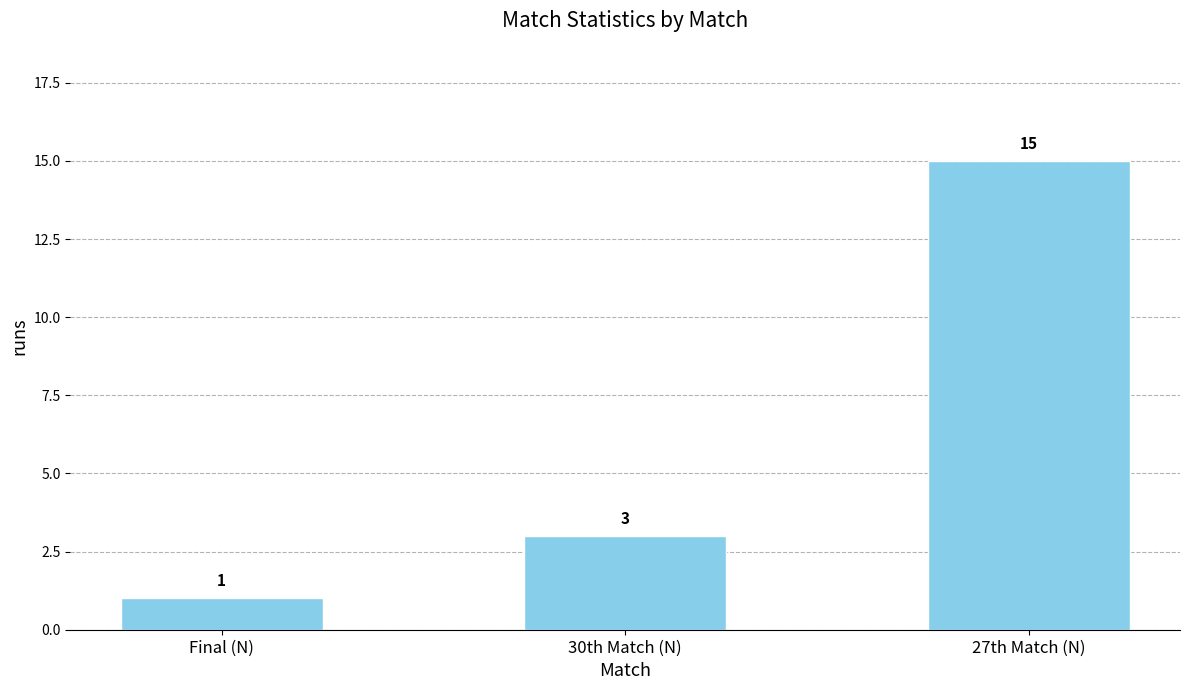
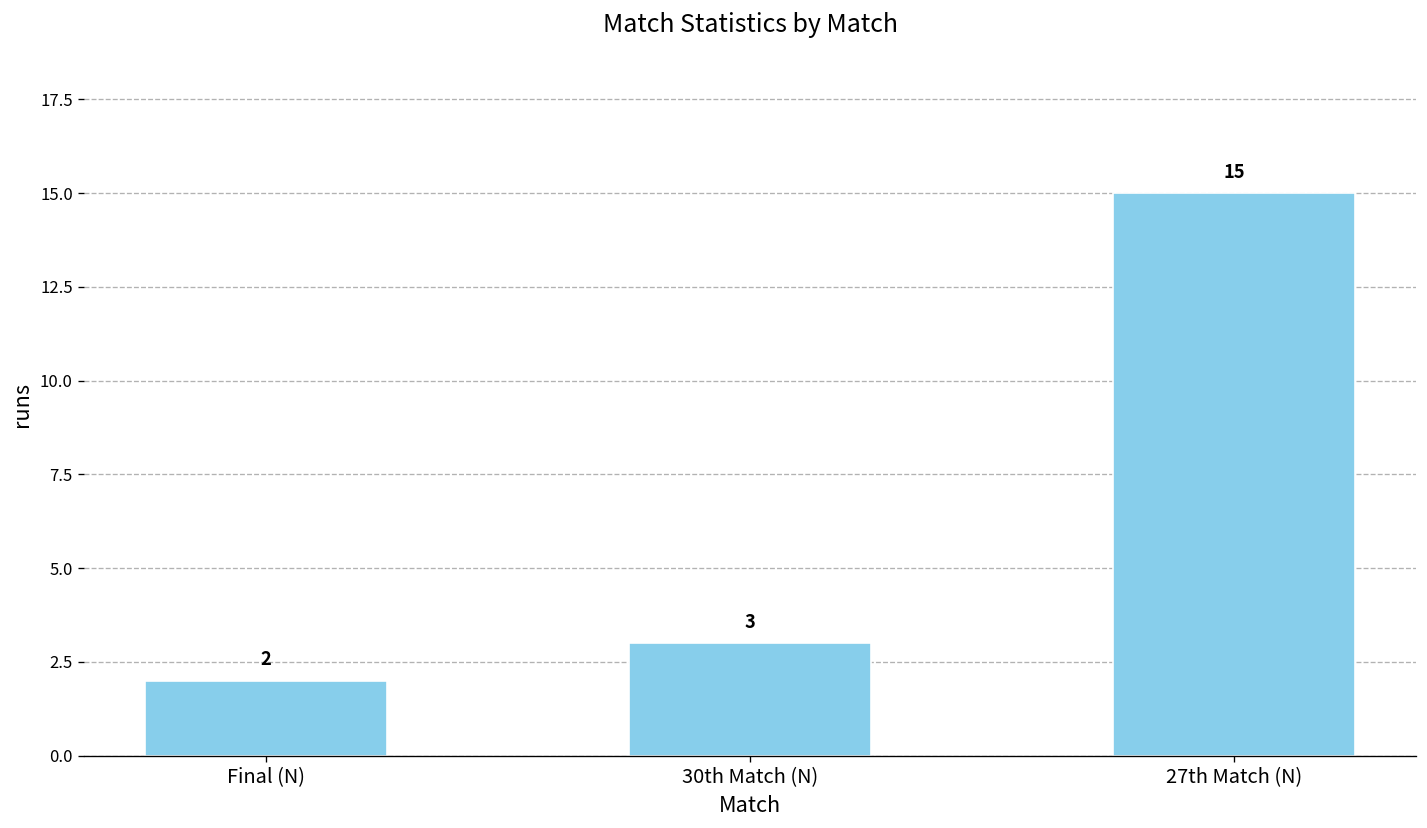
Final (N): 1 -> 2
